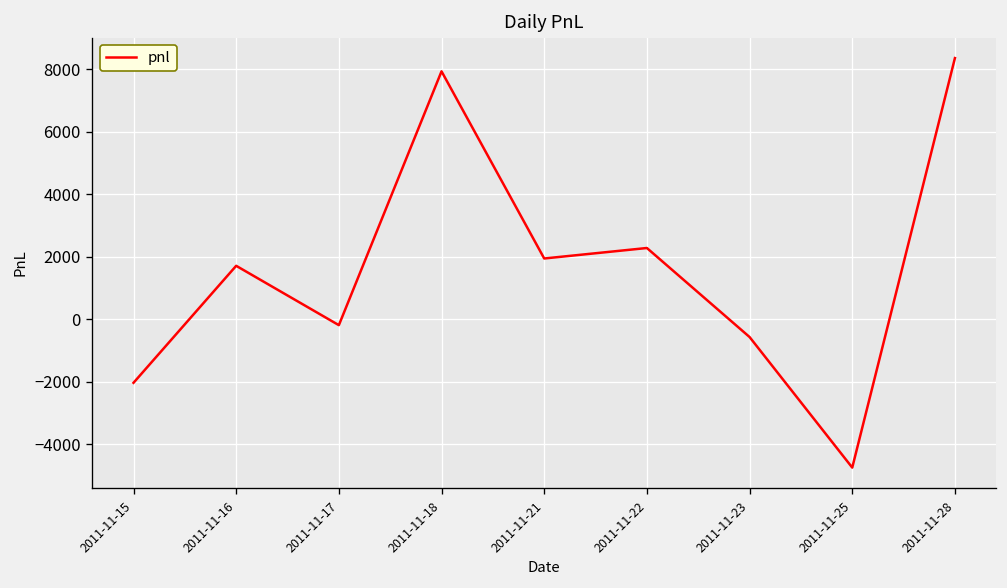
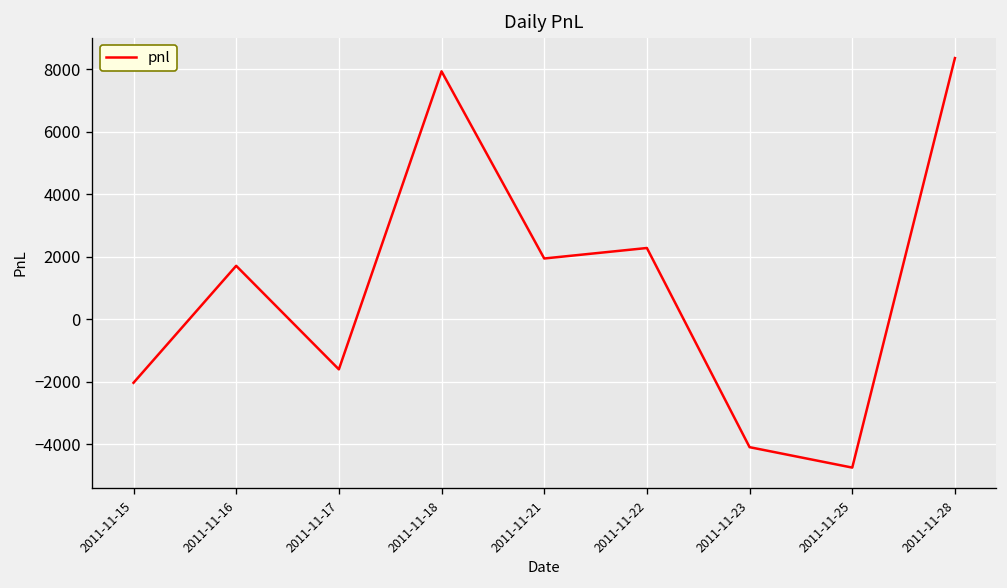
2011-11-17: -200 -> -1600
2011-11-23: -600 -> -4100
